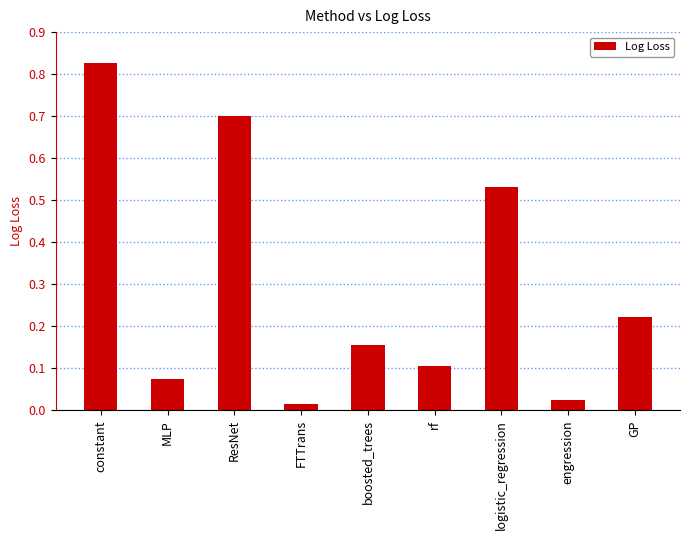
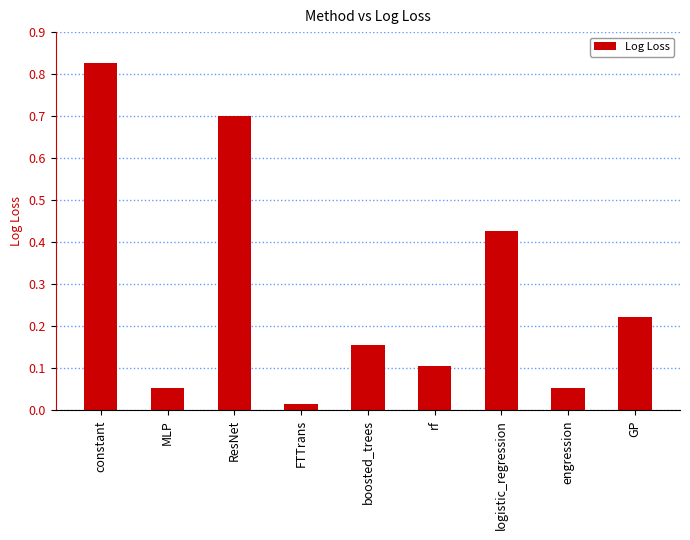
MLP: 0.07 -> 0.05
logistic_regression: 0.53 -> 0.43
engression: 0.02 -> 0.05
